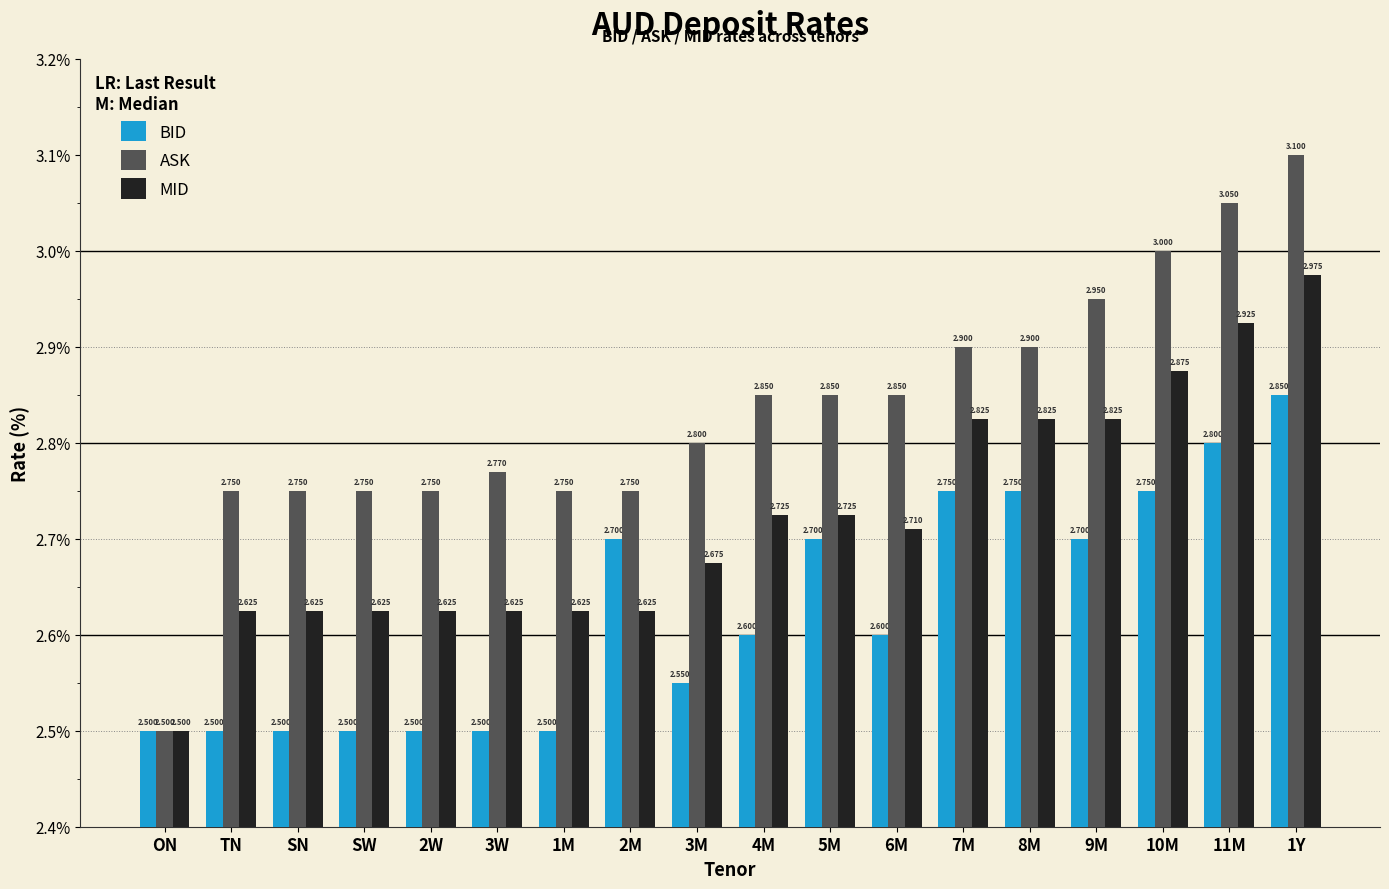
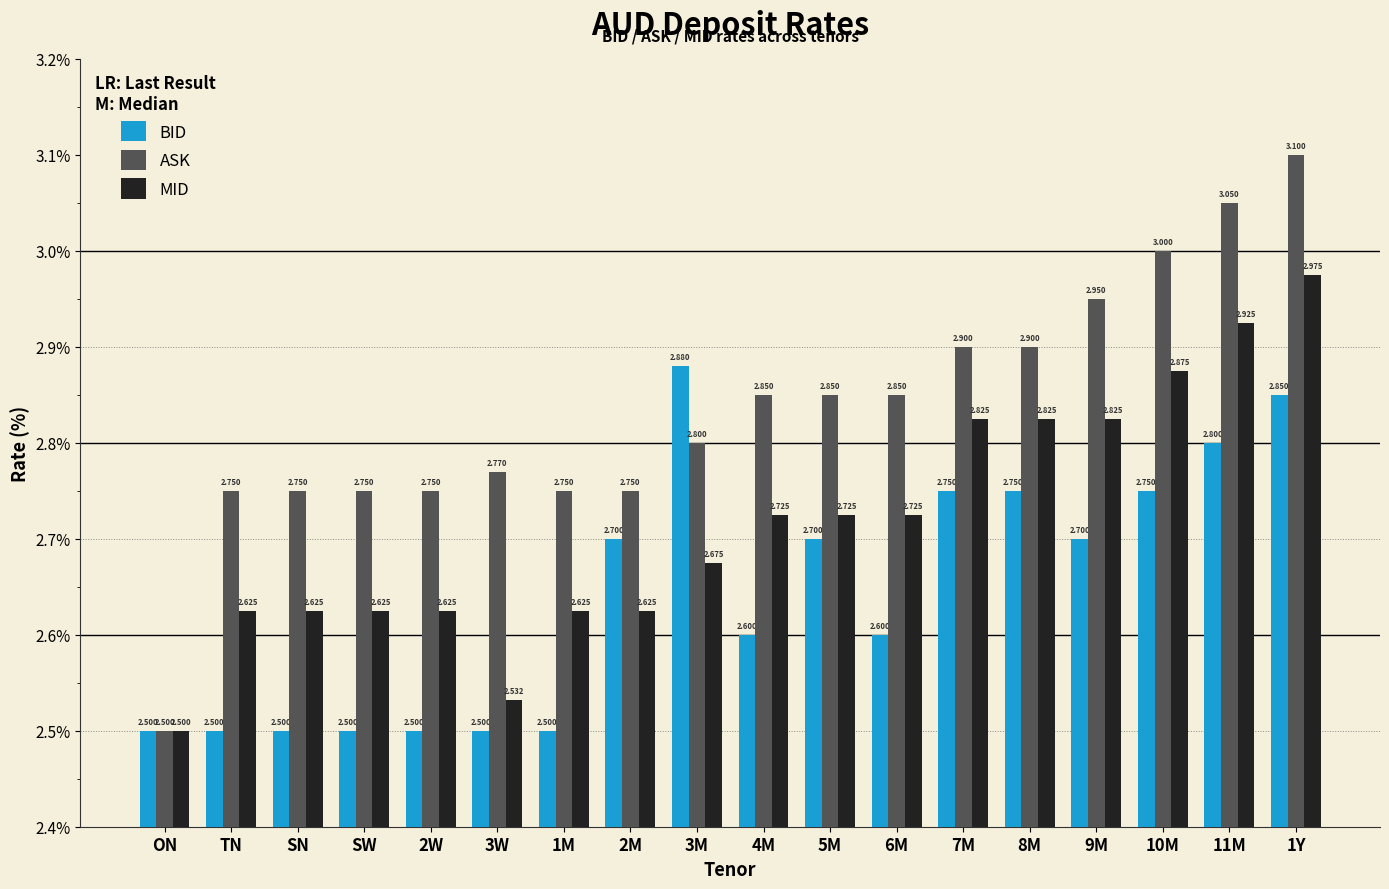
MID, 3W: 2.625 -> 2.532
BID, 3M: 2.550 -> 2.880
MID, 6M: 2.710 -> 2.725
